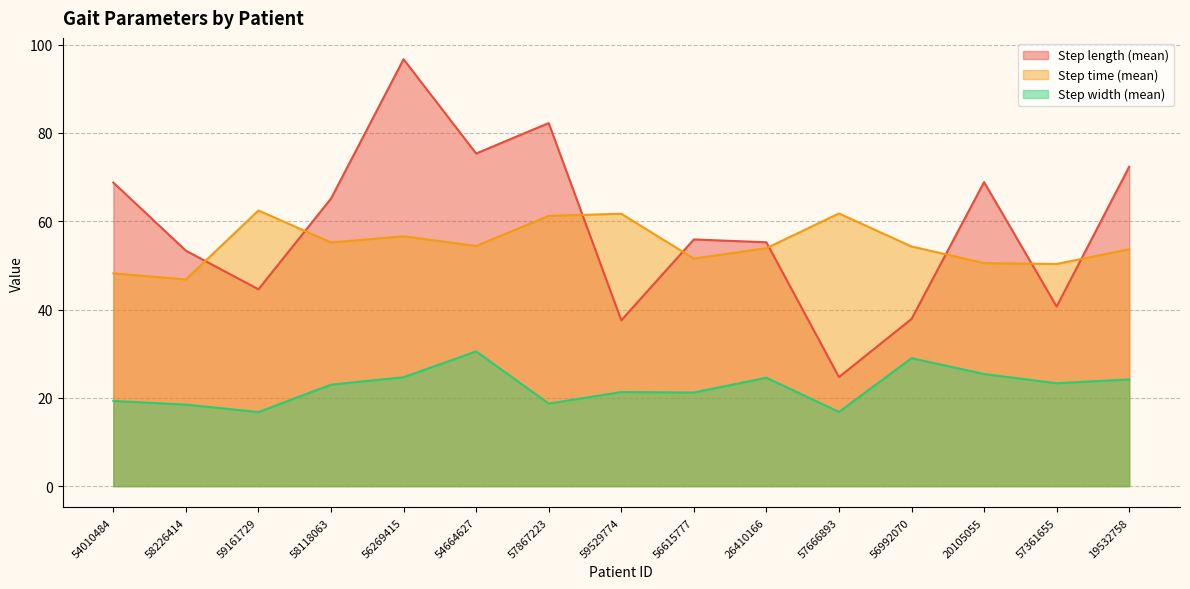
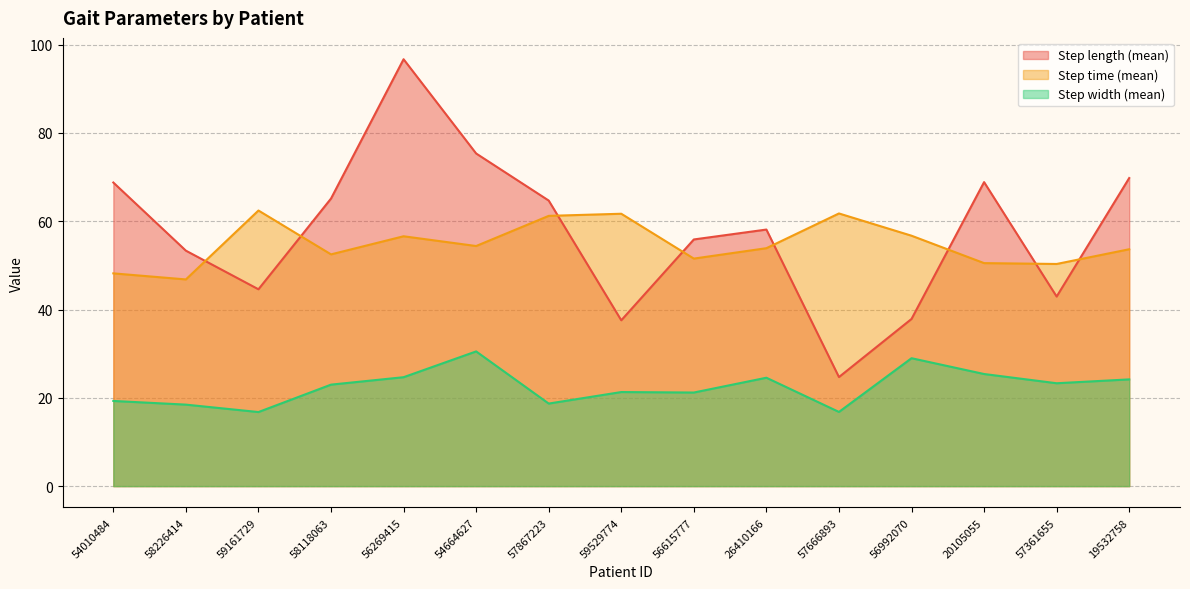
Step time (mean), 58118063: 55 -> 53
Step length (mean), 57867223: 82 -> 65
Step length (mean), 26410166: 55 -> 58
Step time (mean), 56992070: 54 -> 57
Step length (mean), 57361655: 41 -> 43
Step length (mean), 19532758: 72 -> 70
